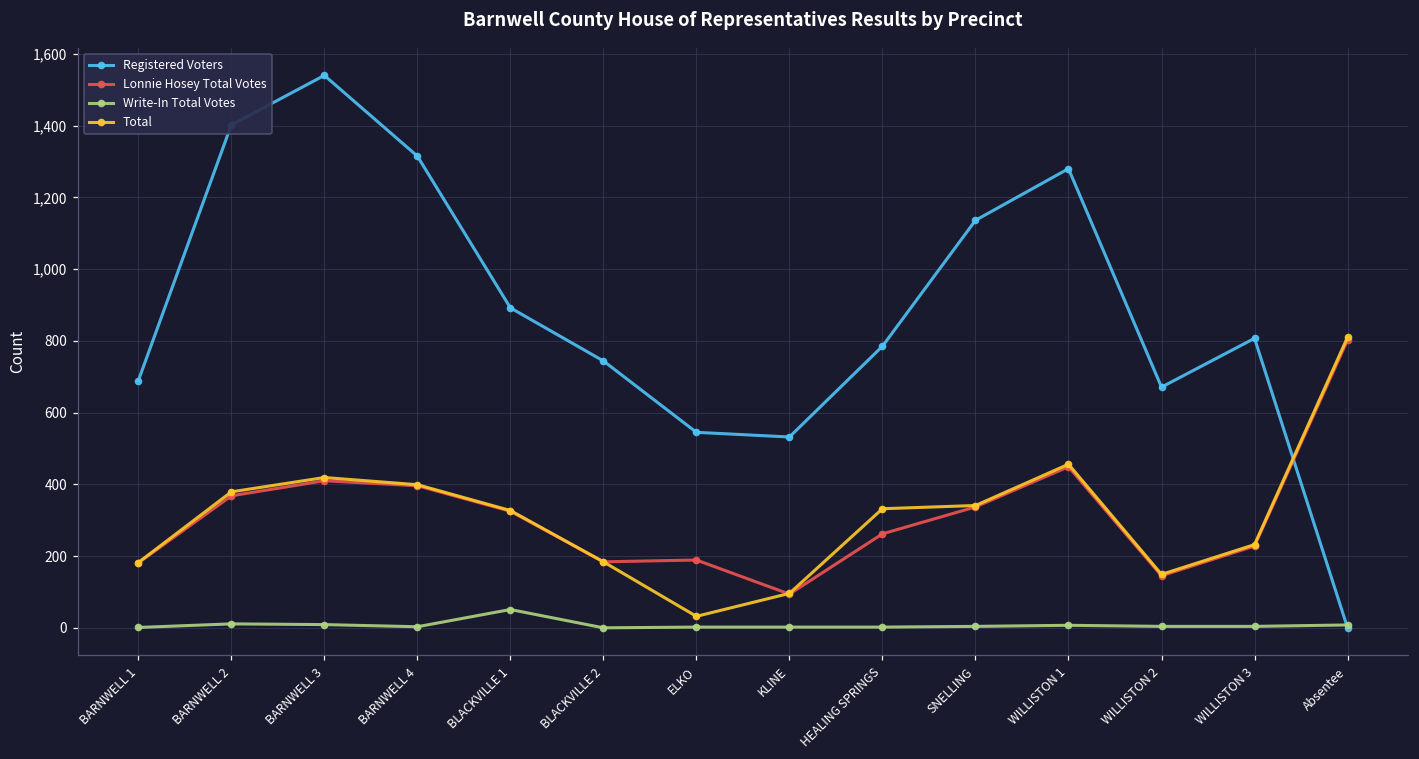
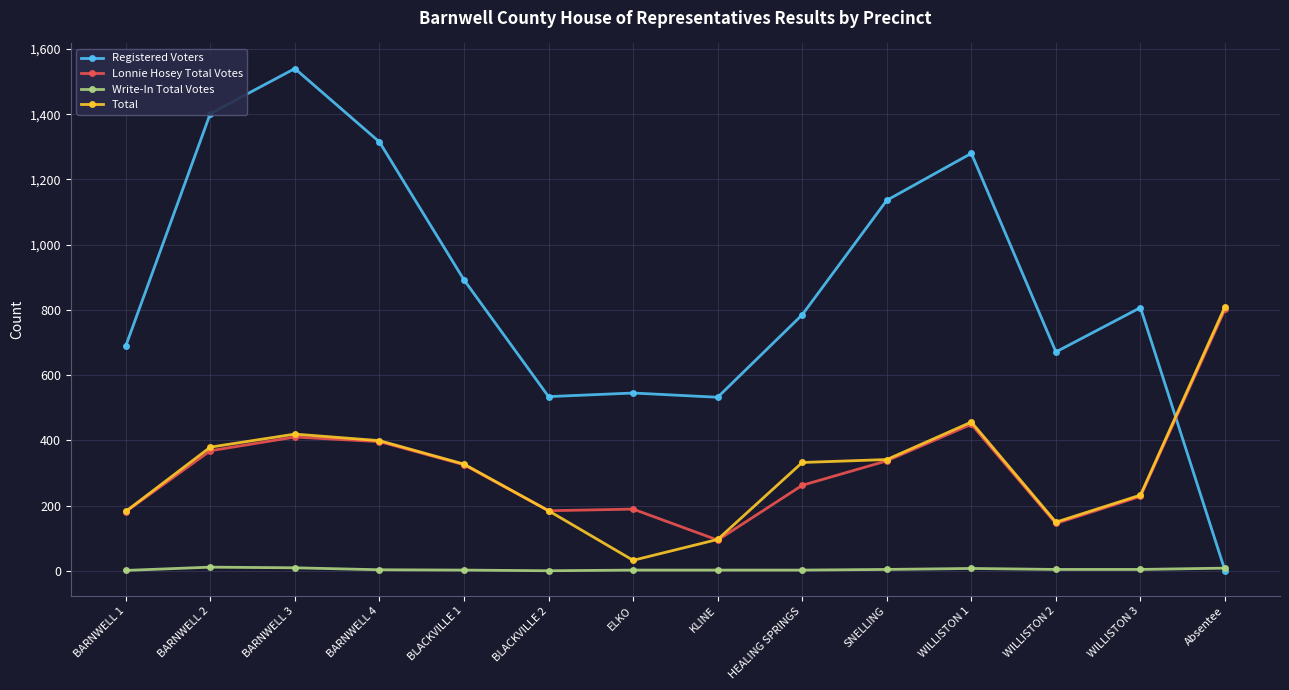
Write-In Total Votes, BLACKVILLE 1: 50 -> 0
Registered Voters, BLACKVILLE 2: 740 -> 530
